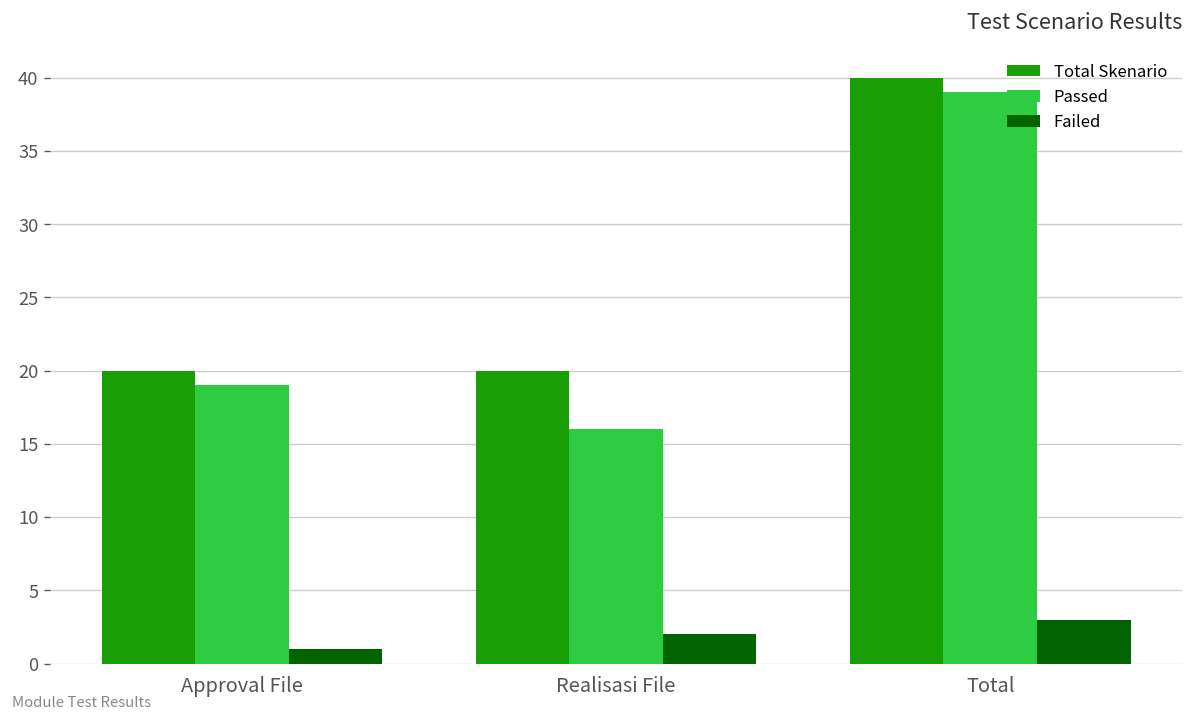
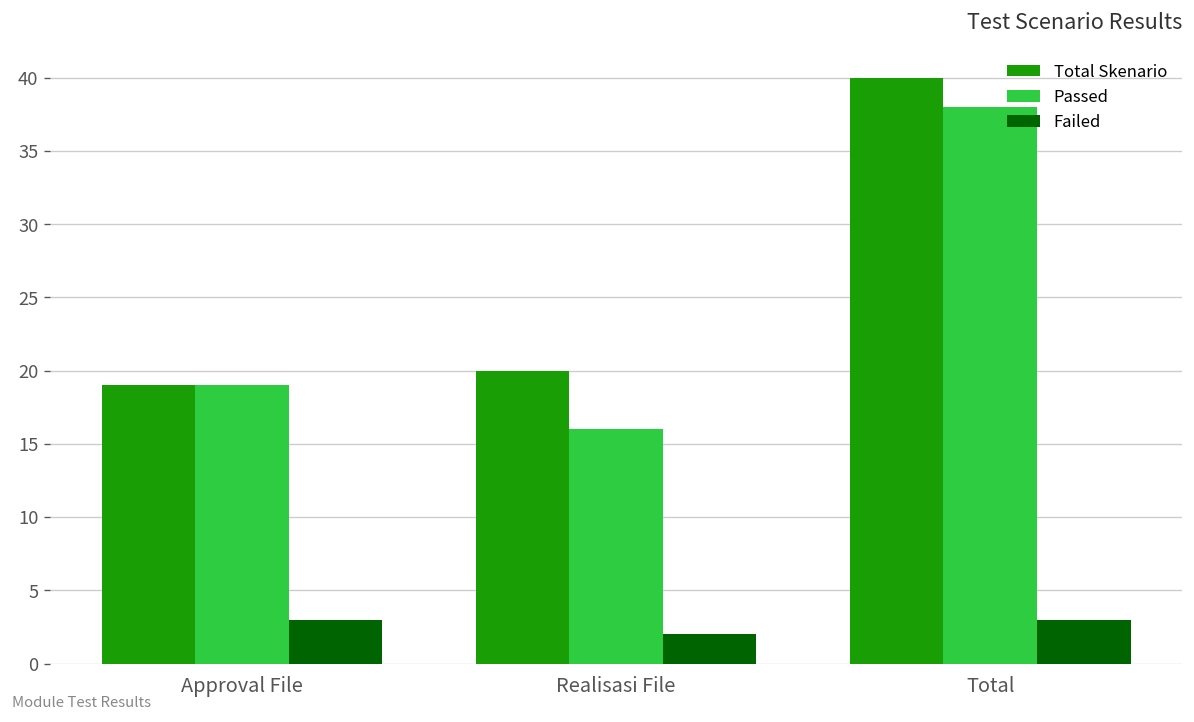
Total Skenario, Approval File: 20 -> 19
Failed, Approval File: 1 -> 3
Passed, Total: 39 -> 38
